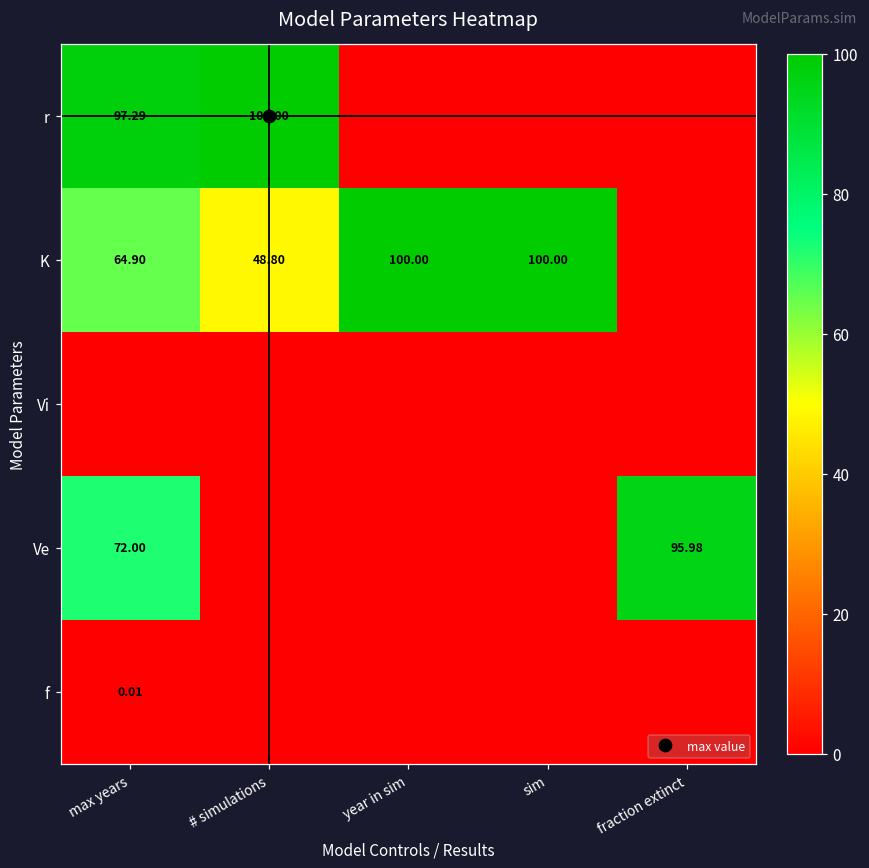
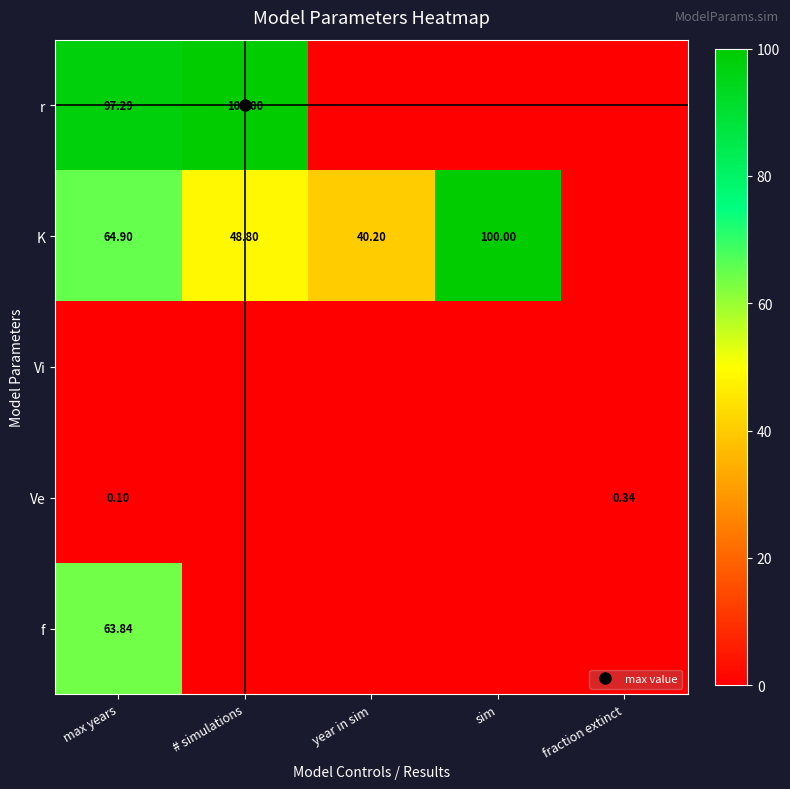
K, year in sim: 100.00 -> 40.20
Ve, max years: 72.00 -> 0.10
Ve, fraction extinct: 95.98 -> 0.34
f, max years: 0.01 -> 63.84
